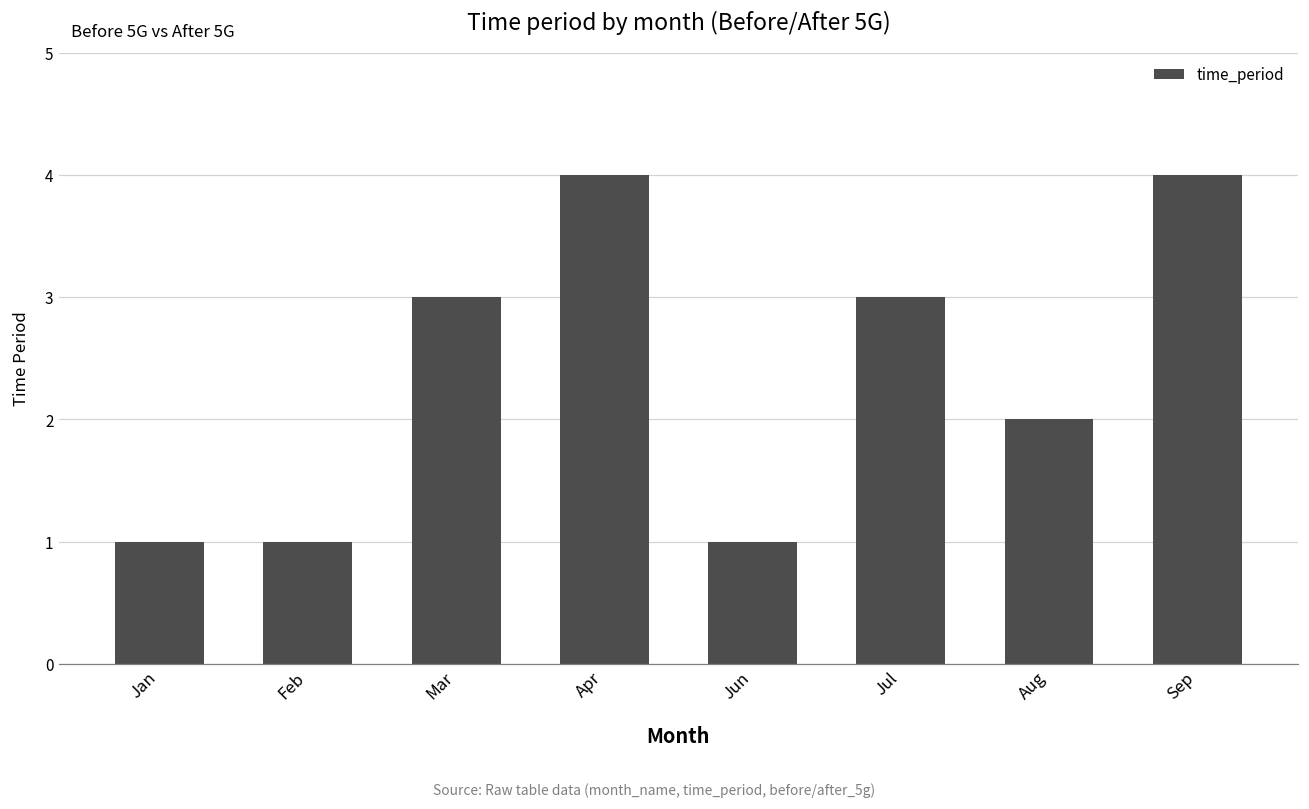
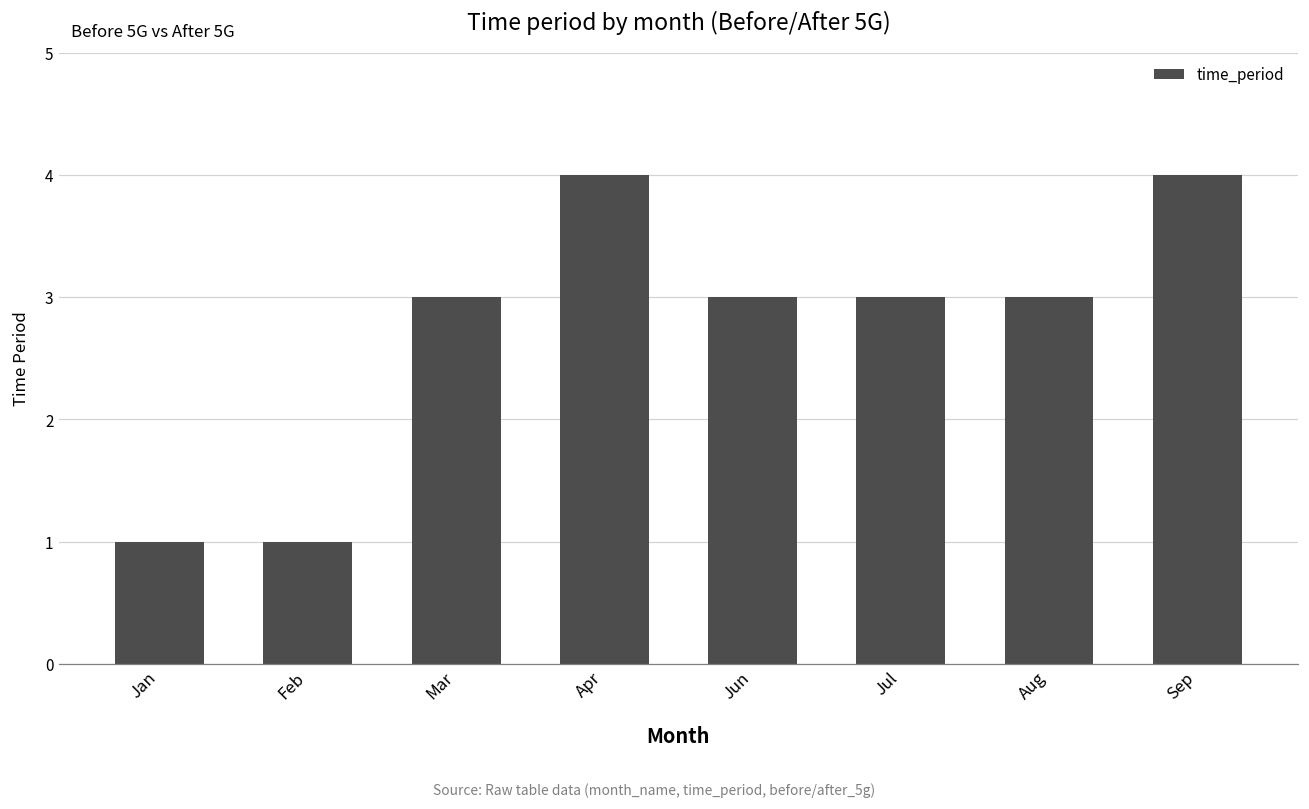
Jun: 1 -> 3
Aug: 2 -> 3
